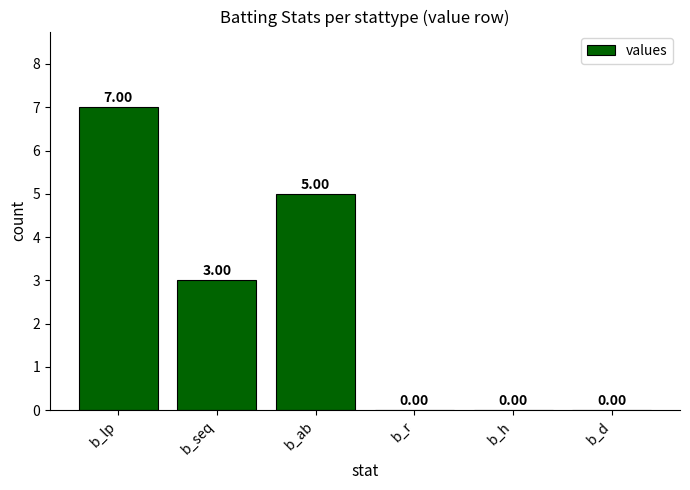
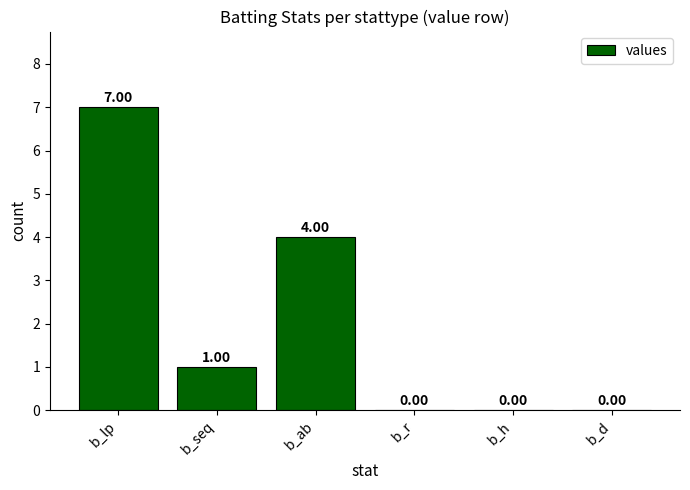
b_seq: 3.00 -> 1.00
b_ab: 5.00 -> 4.00
